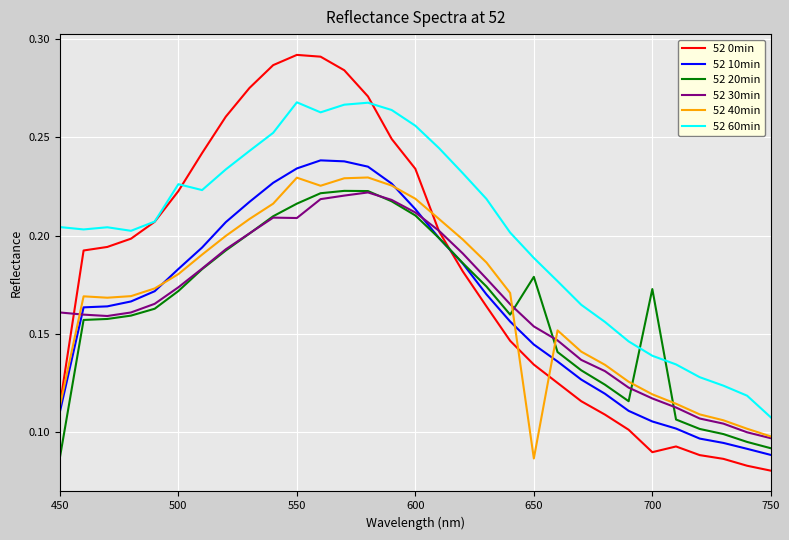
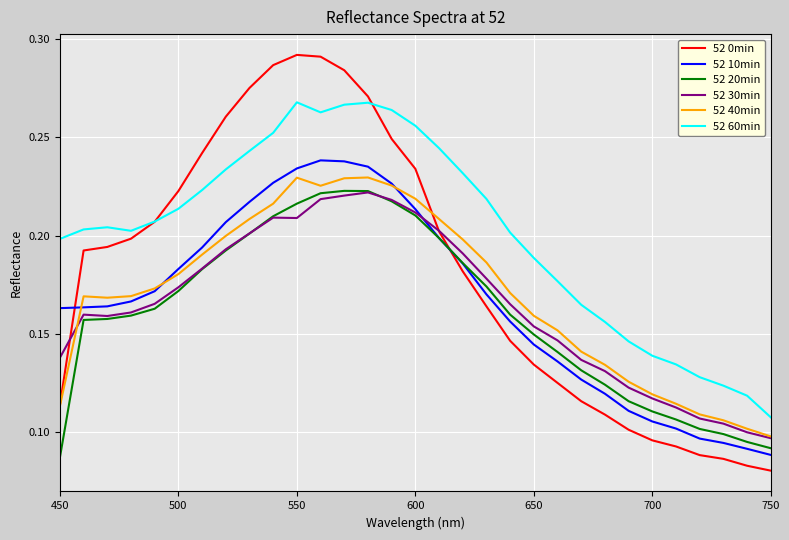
52 10min, 450: 0.111 -> 0.163
52 30min, 450: 0.161 -> 0.138
52 60min, 450: 0.204 -> 0.198
52 60min, 500: 0.226 -> 0.214
52 20min, 650: 0.179 -> 0.150
52 40min, 650: 0.087 -> 0.159
52 0min, 700: 0.090 -> 0.096
52 20min, 700: 0.173 -> 0.111
